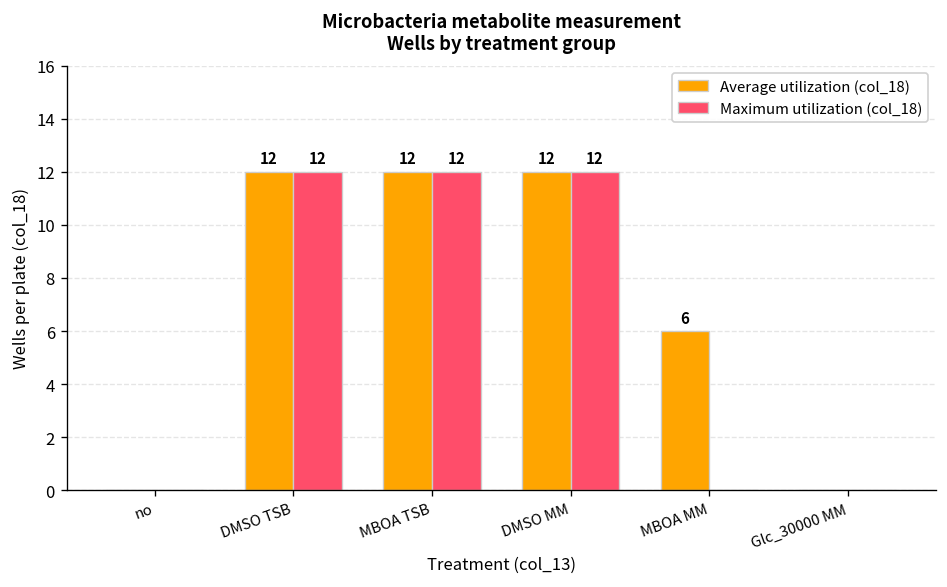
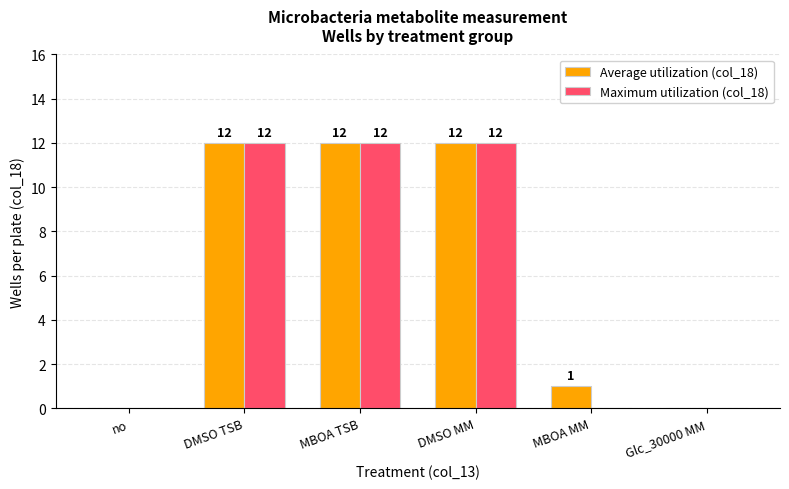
Average utilization (col_18), MBOA MM: 6 -> 1
